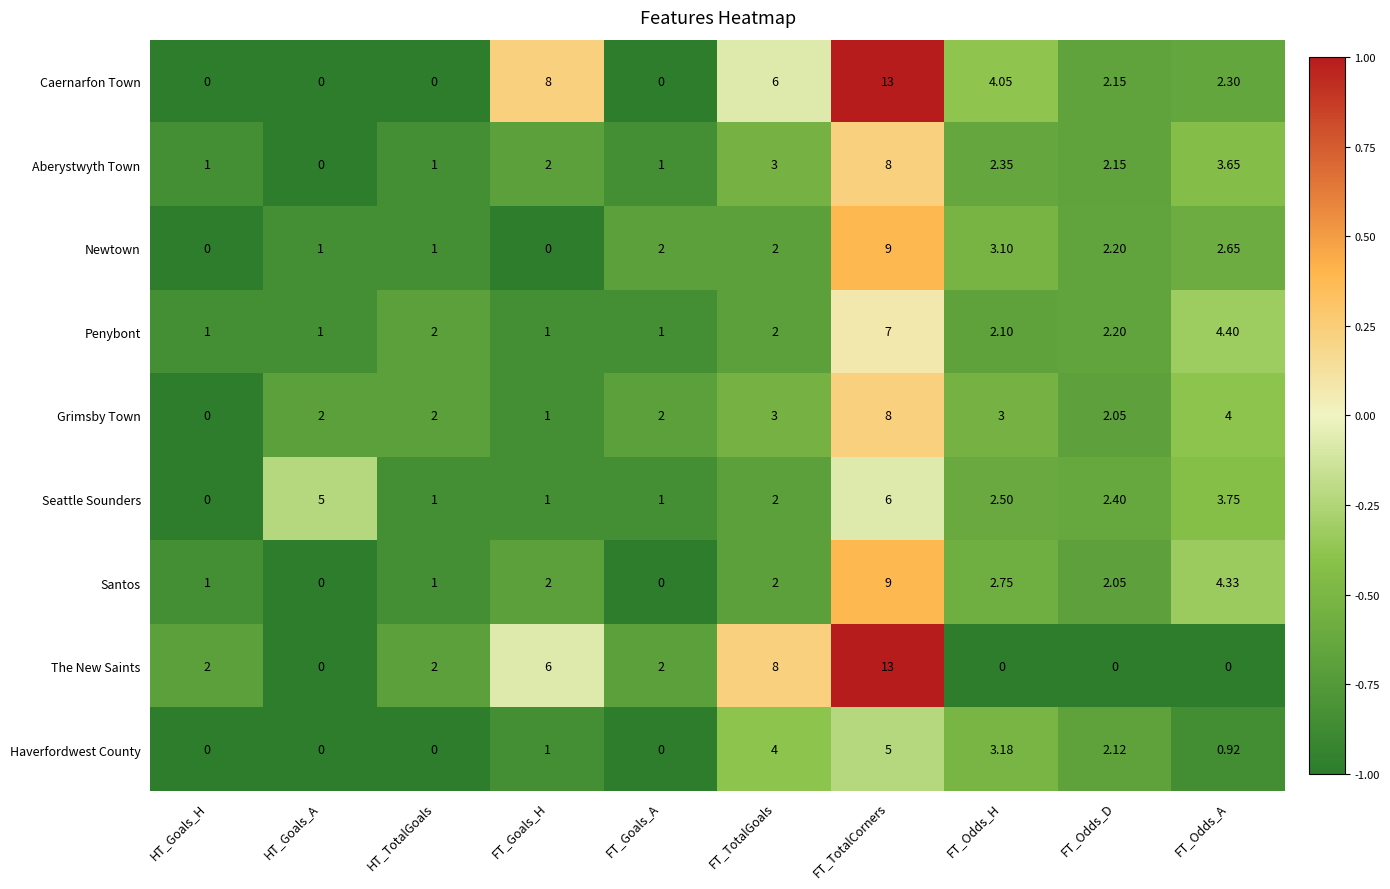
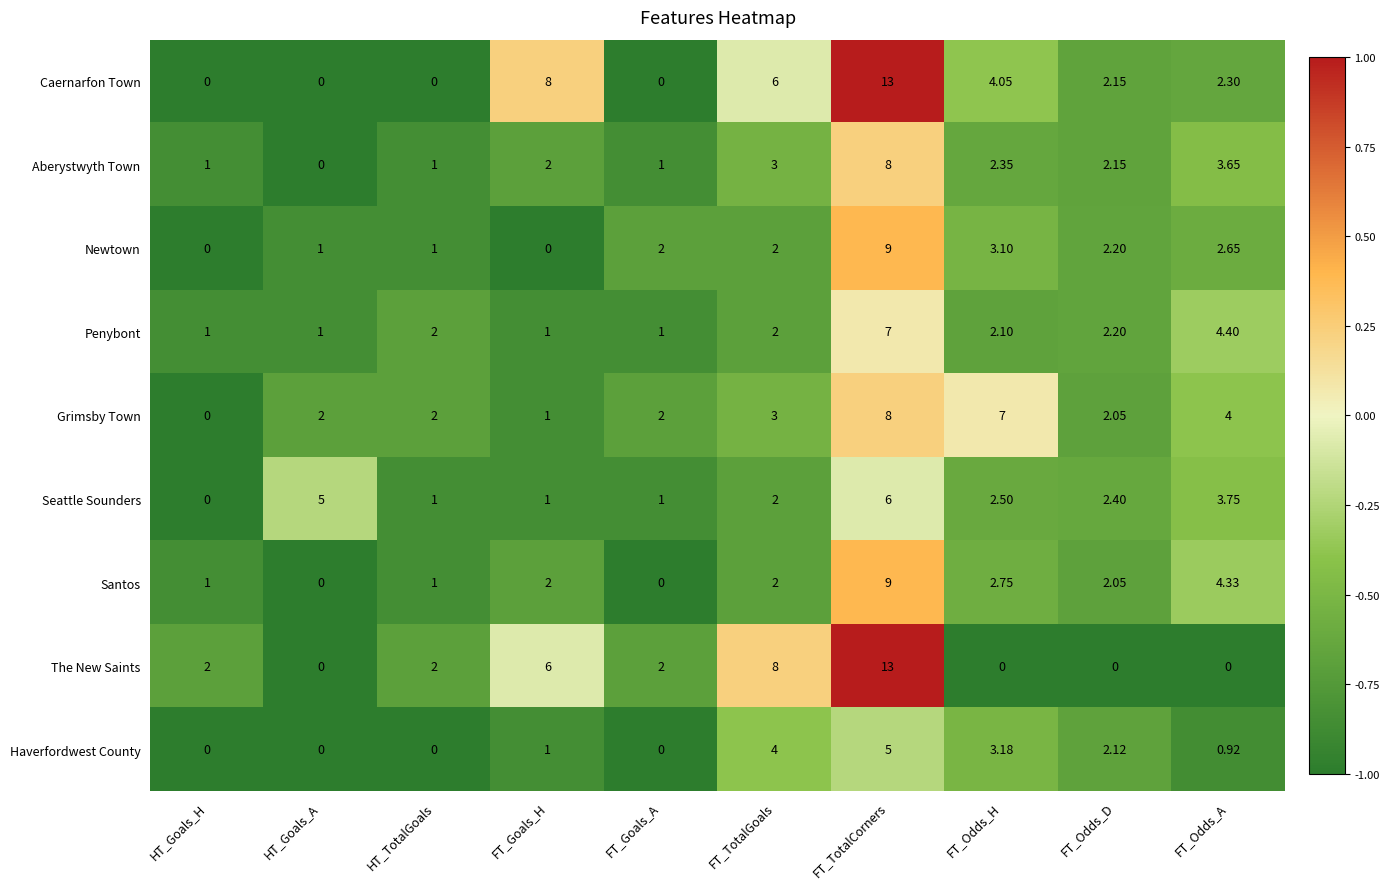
Grimsby Town, FT_Odds_H: 3 -> 7
